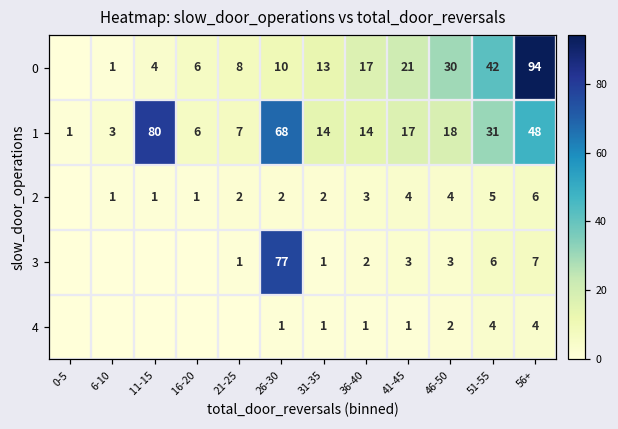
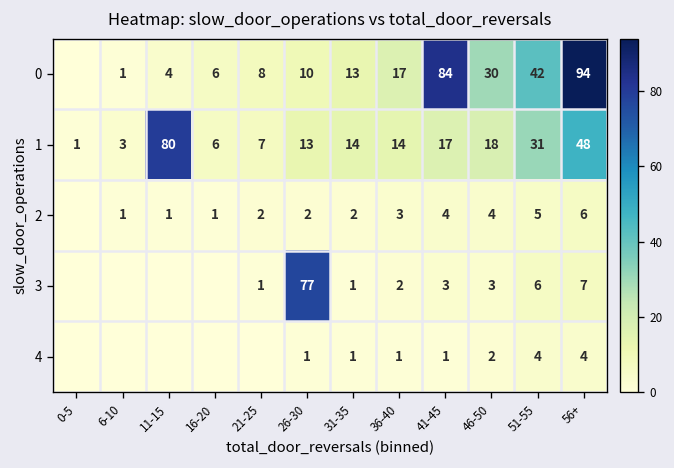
0, 41-45: 21 -> 84
1, 26-30: 68 -> 13
